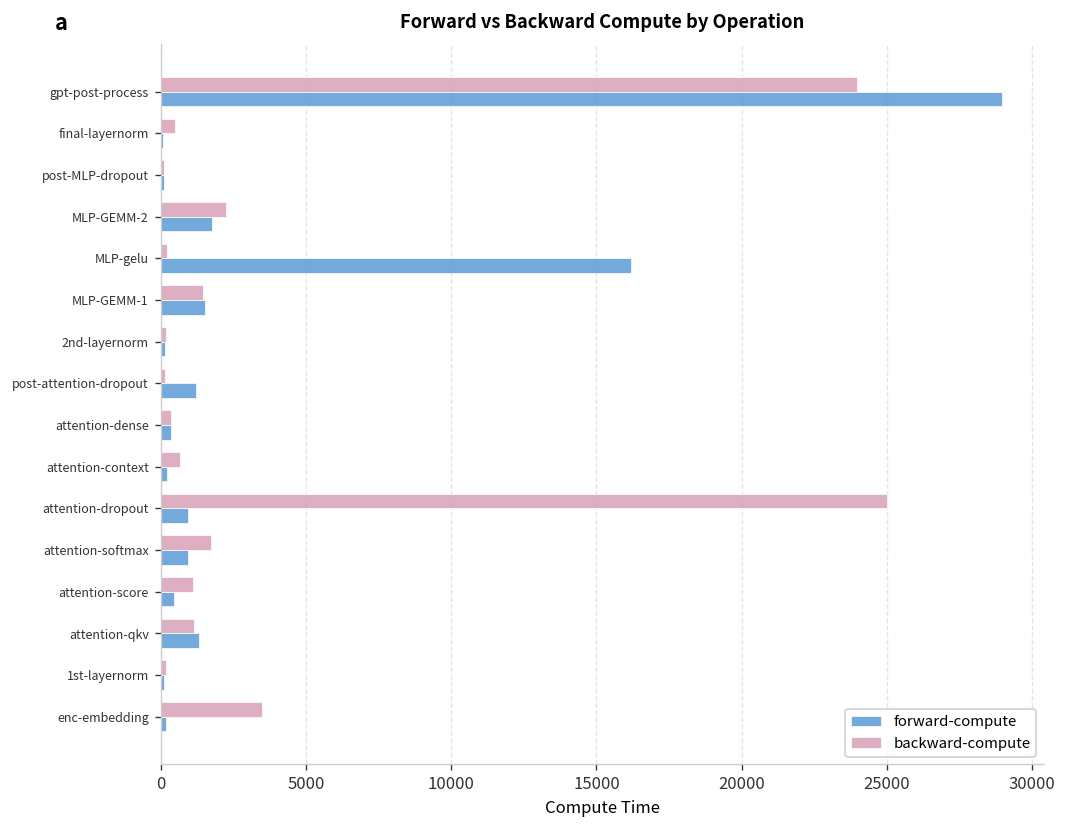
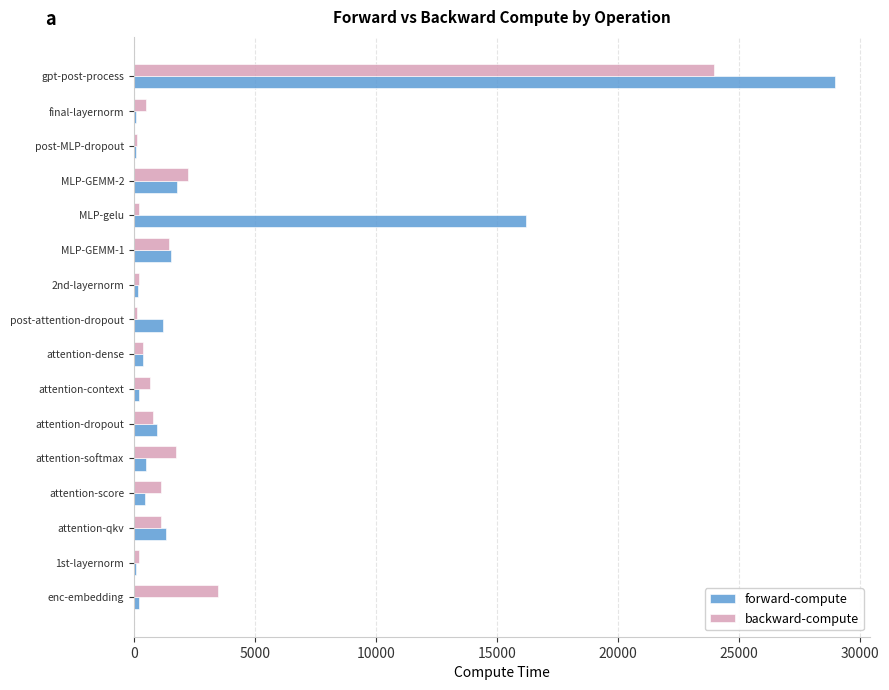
backward-compute, attention-dropout: 25000 -> 800
forward-compute, attention-softmax: 1000 -> 500
